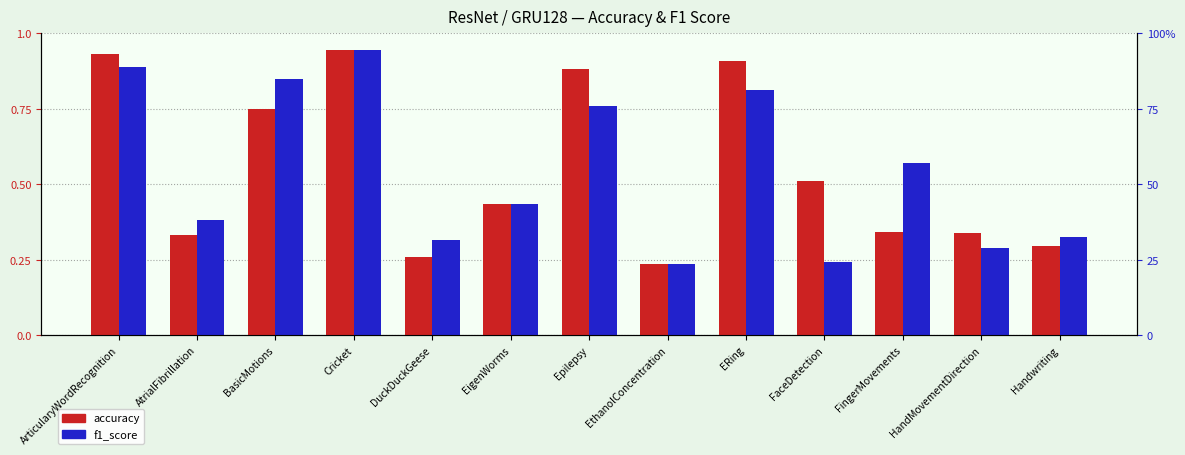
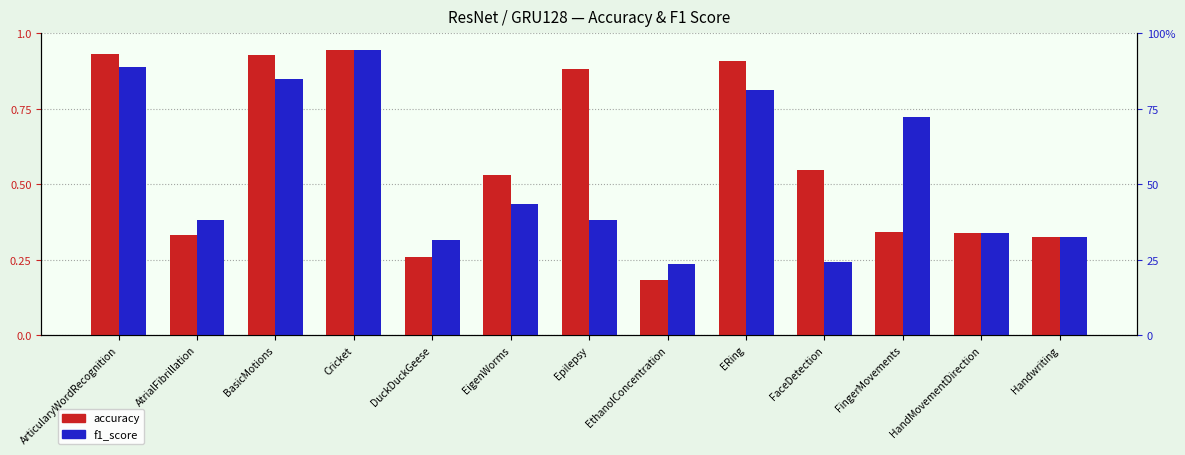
accuracy, BasicMotions: 0.75 -> 0.93
accuracy, EigenWorms: 0.44 -> 0.53
f1_score, Epilepsy: 0.76 -> 0.38
accuracy, EthanolConcentration: 0.24 -> 0.18
accuracy, FaceDetection: 0.51 -> 0.55
f1_score, FingerMovements: 0.57 -> 0.72
f1_score, HandMovementDirection: 0.29 -> 0.34
accuracy, Handwriting: 0.30 -> 0.33
